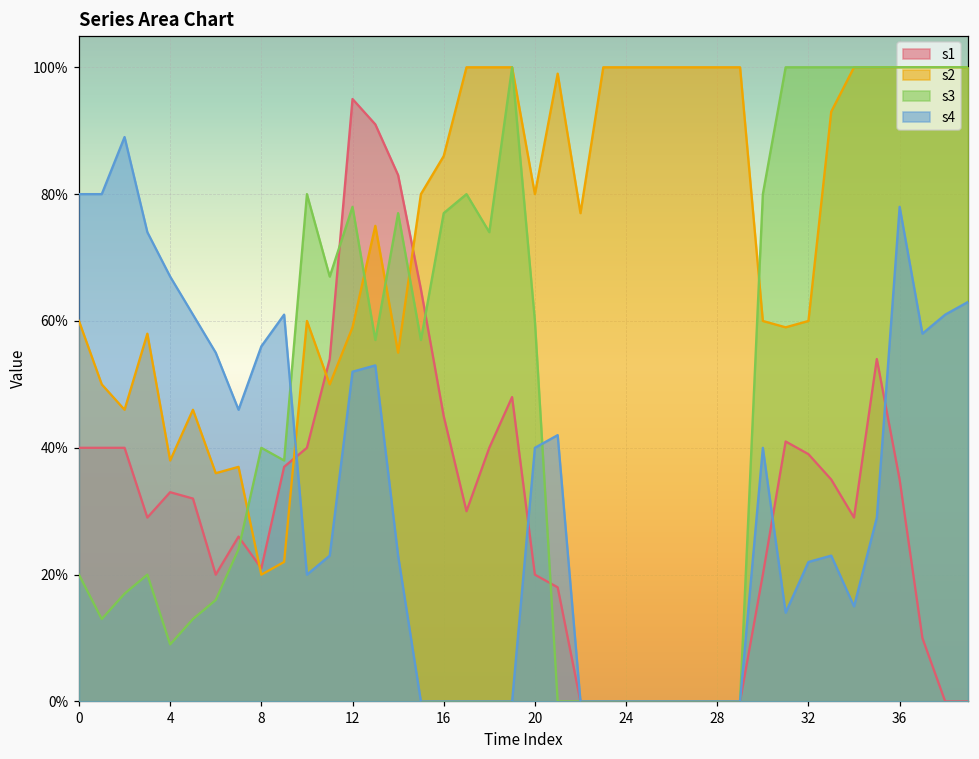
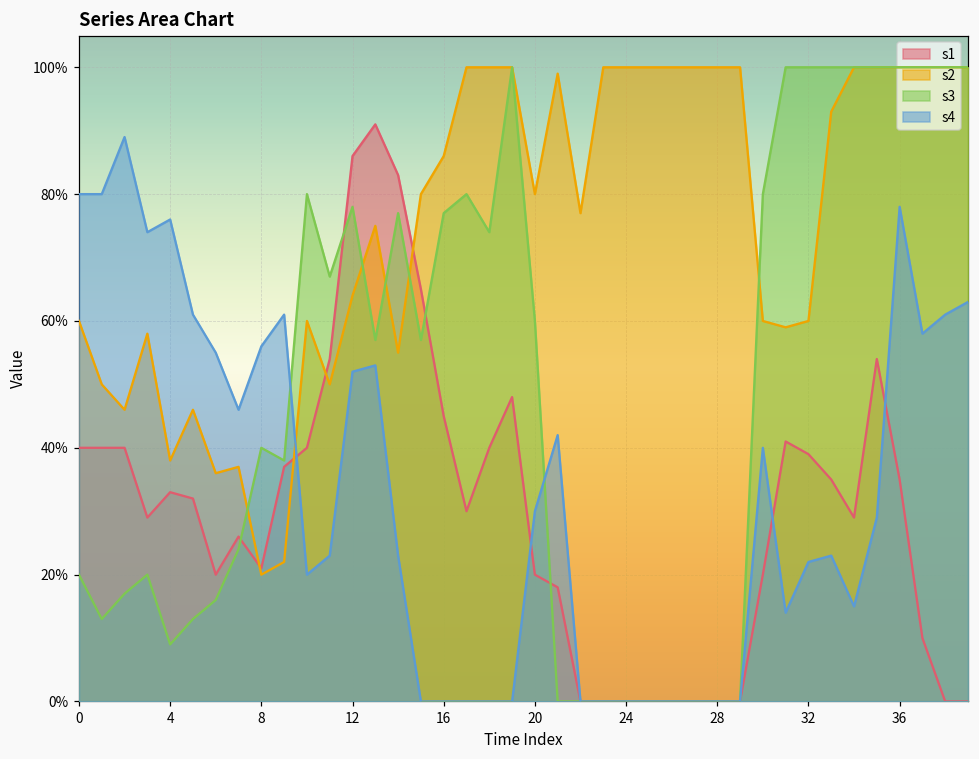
s4, 4: 67% -> 76%
s1, 12: 95% -> 86%
s2, 12: 59% -> 64%
s4, 20: 40% -> 30%
